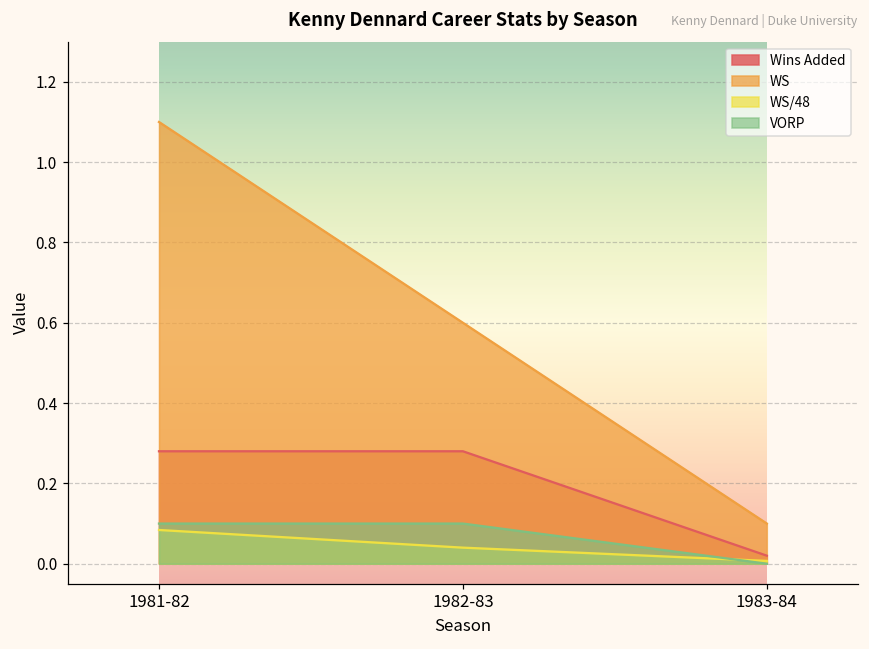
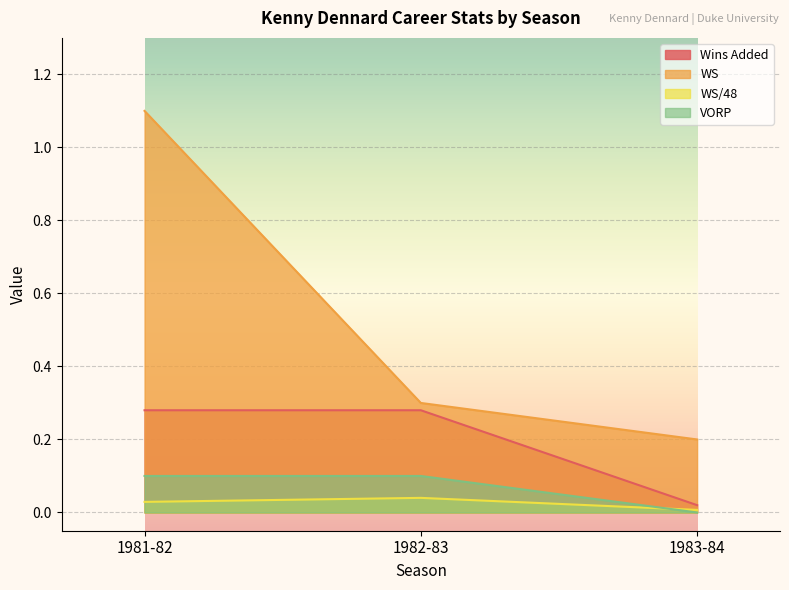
WS/48, 1981-82: 0.08 -> 0.03
WS, 1982-83: 0.6 -> 0.3
WS, 1983-84: 0.1 -> 0.2
